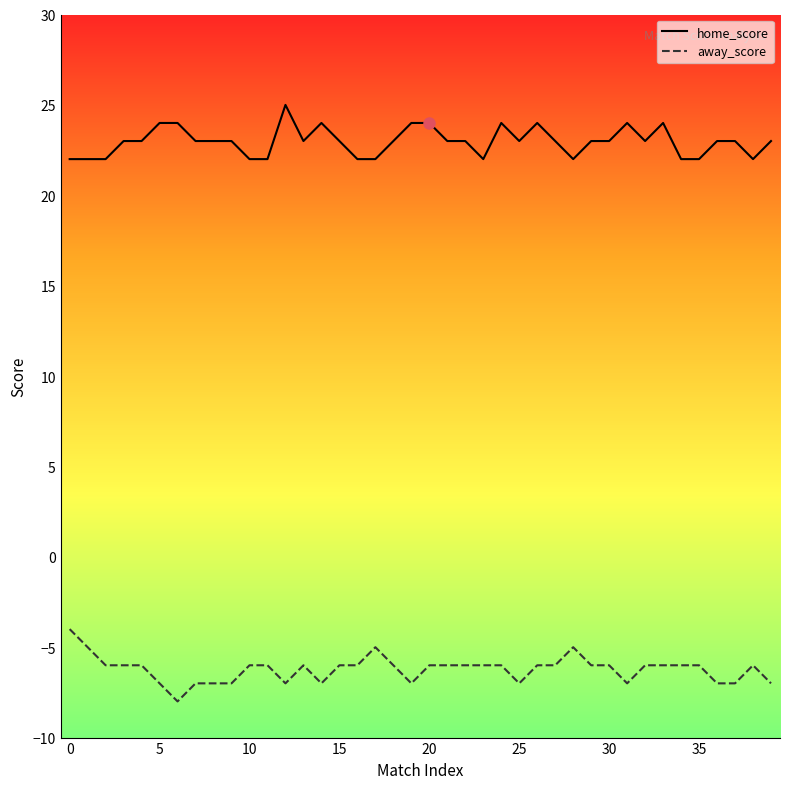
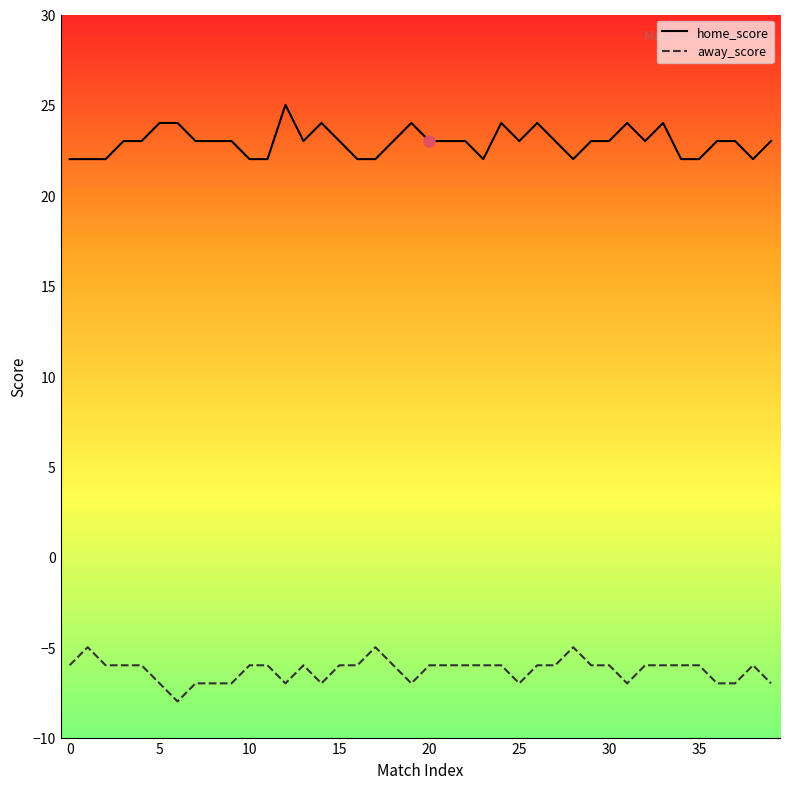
away_score, 0: -4 -> -6
home_score, 20: 24 -> 23
